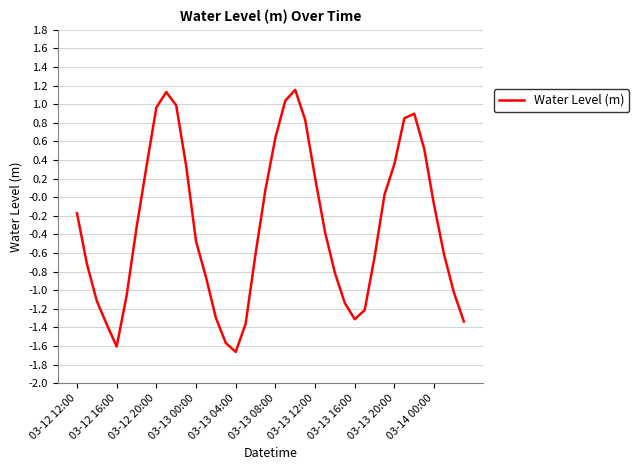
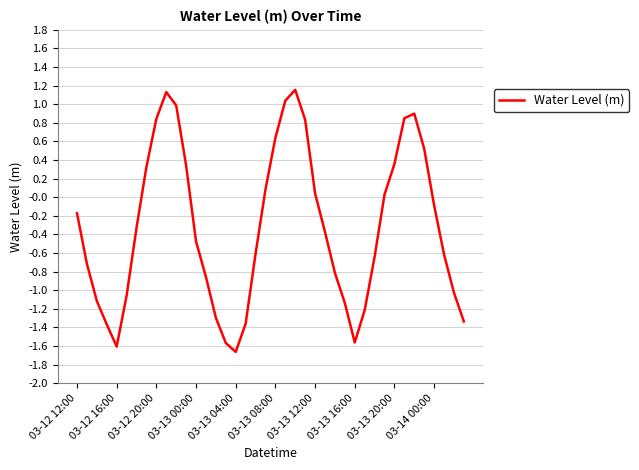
03-12 20:00: 1.0 -> 0.8
03-13 12:00: 0.2 -> 0.0
03-13 16:00: -1.3 -> -1.6
